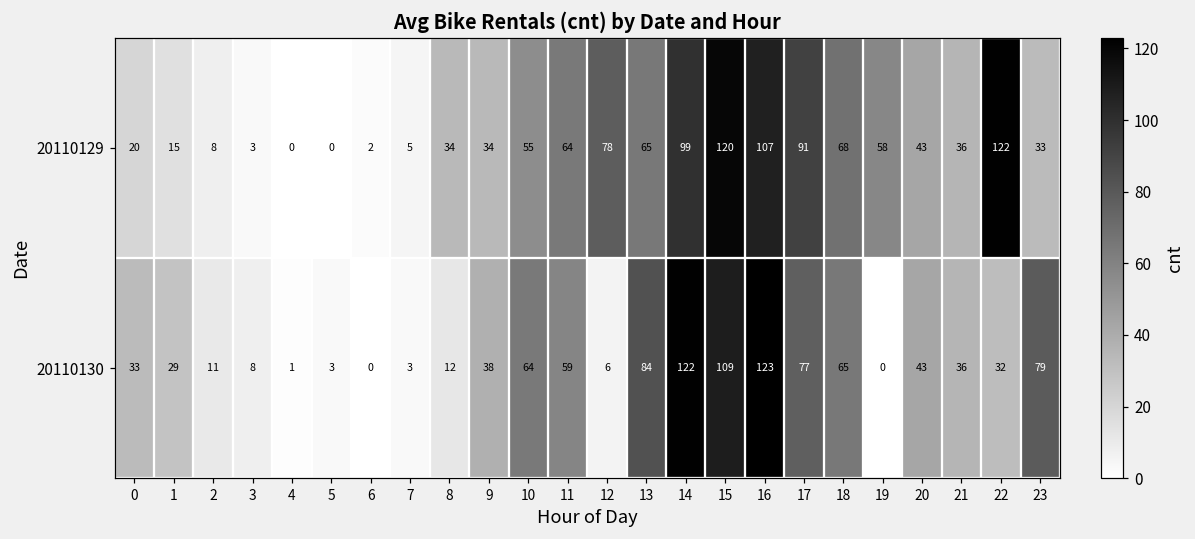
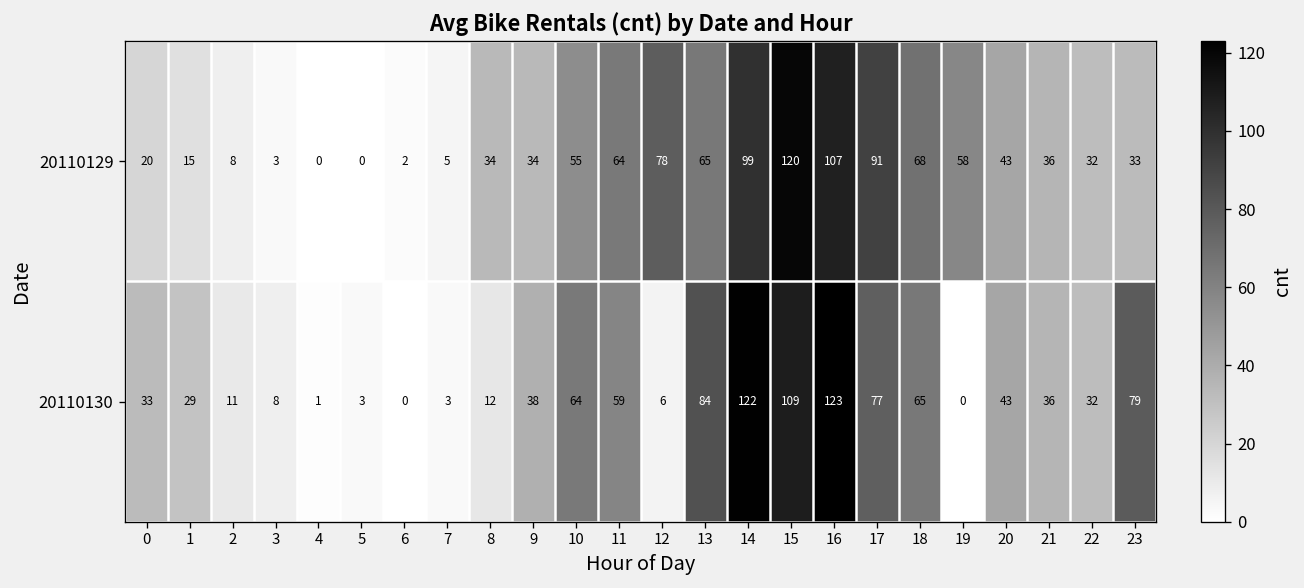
20110129, 22: 122 -> 32
